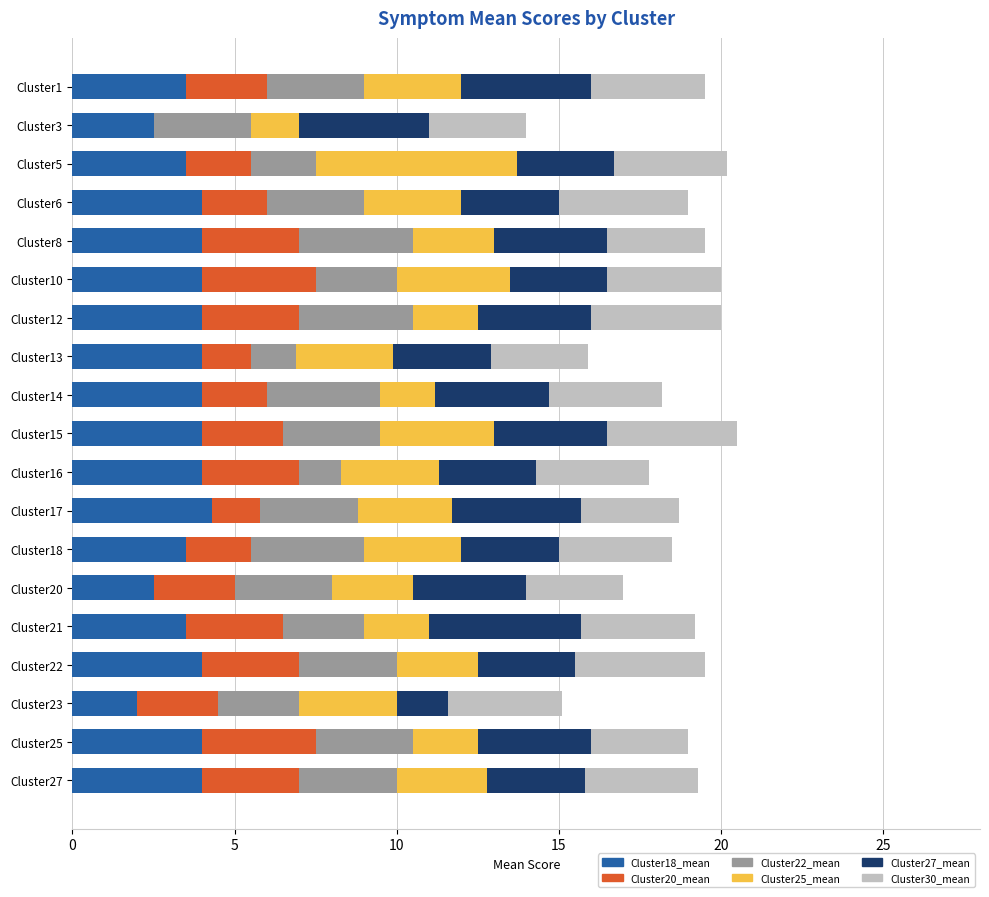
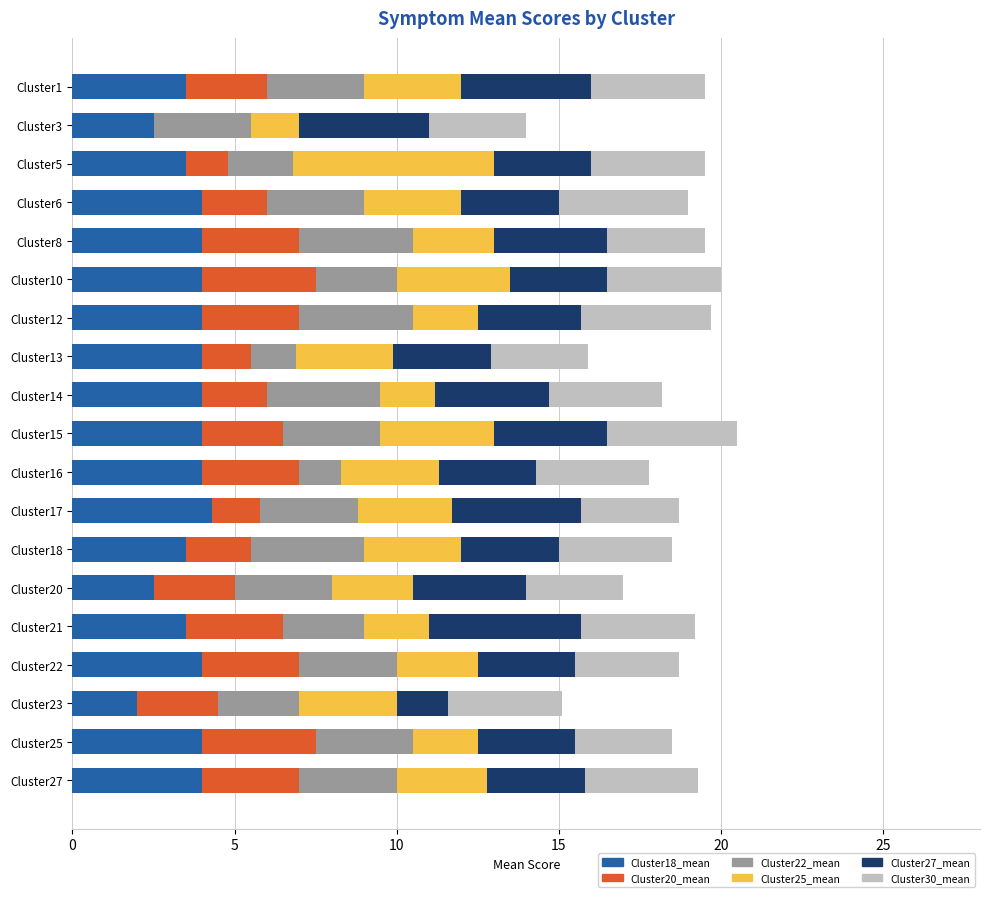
Cluster20_mean, Cluster5: 2.0 -> 1.3
Cluster27_mean, Cluster12: 3.5 -> 3.2
Cluster30_mean, Cluster22: 4.0 -> 3.2
Cluster27_mean, Cluster25: 3.5 -> 3.0
